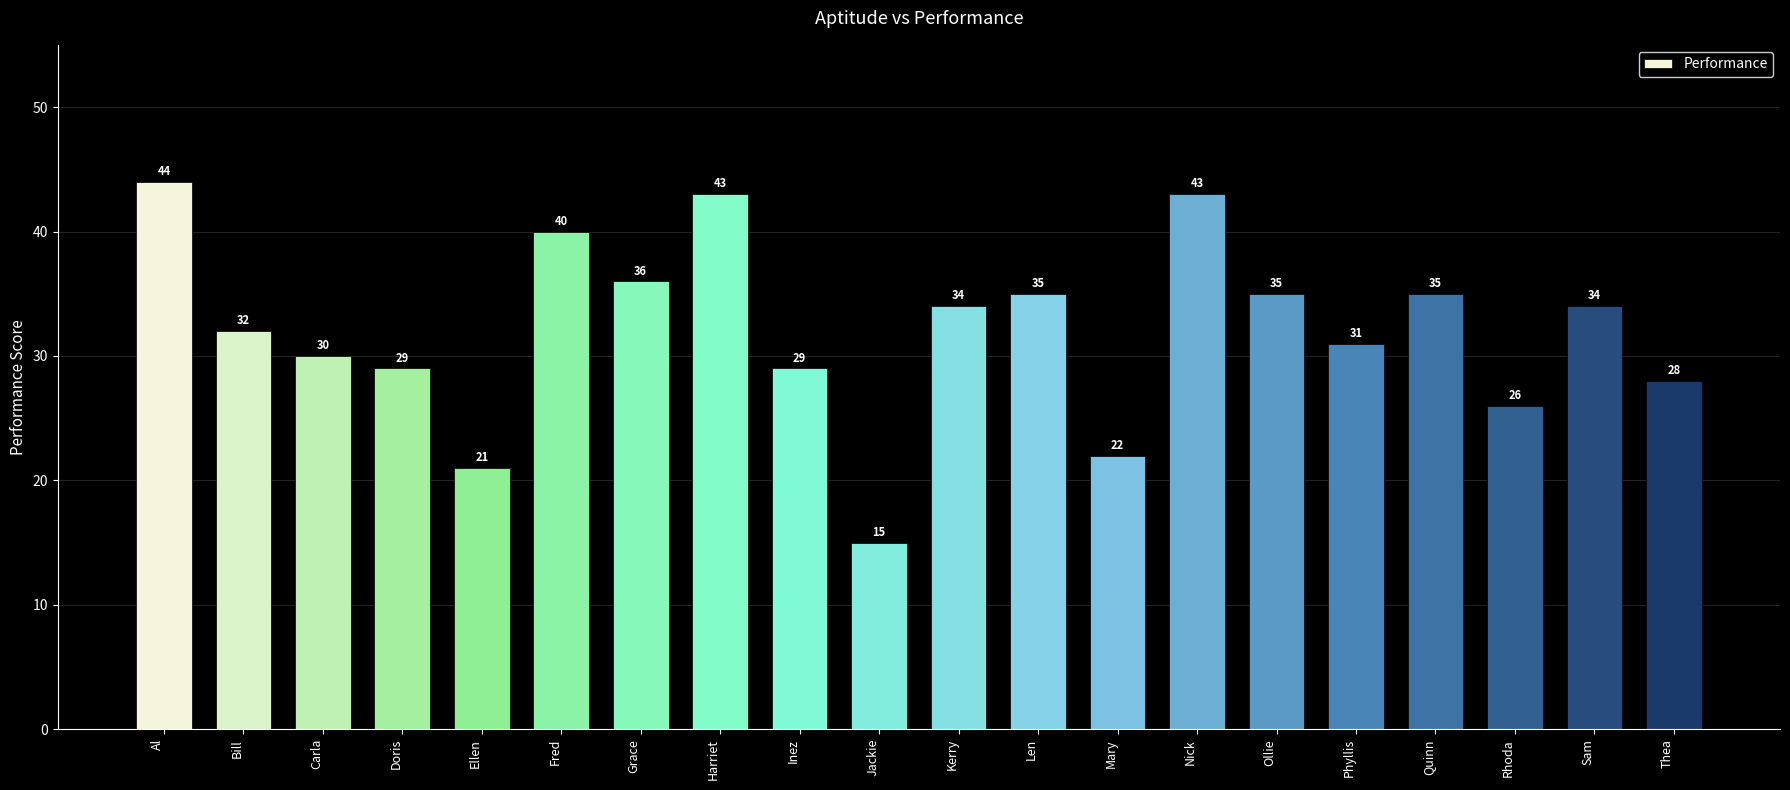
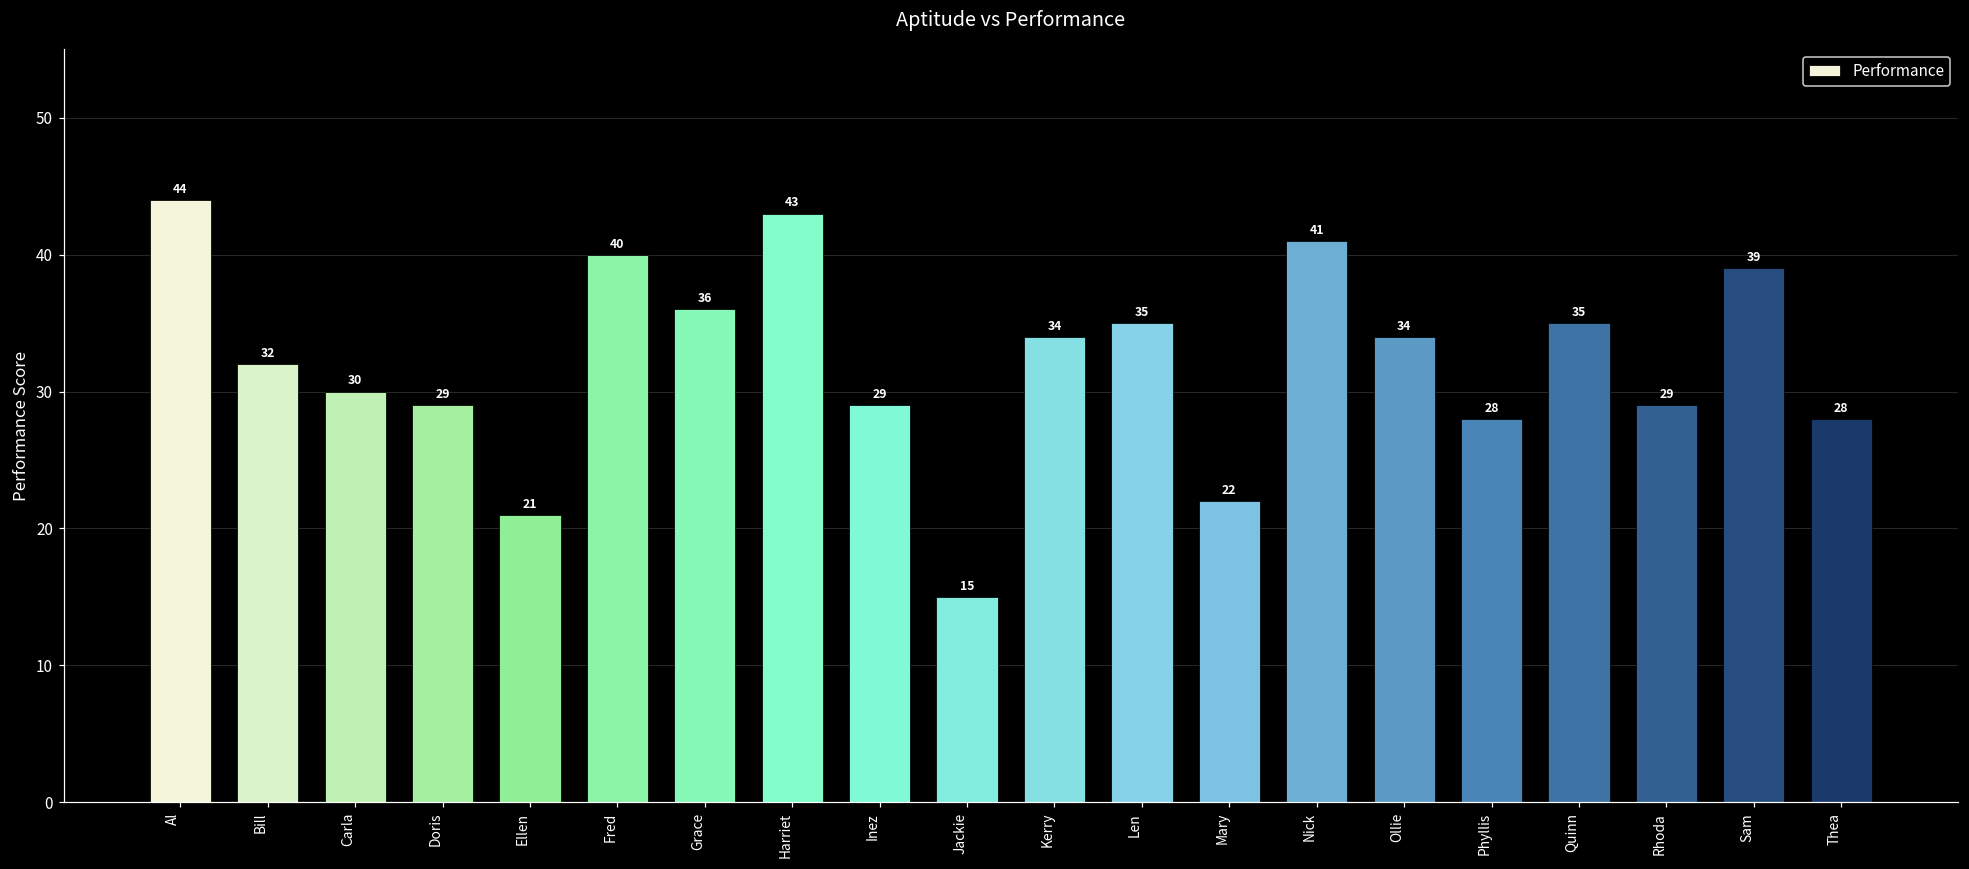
Nick: 43 -> 41
Ollie: 35 -> 34
Phyllis: 31 -> 28
Rhoda: 26 -> 29
Sam: 34 -> 39
